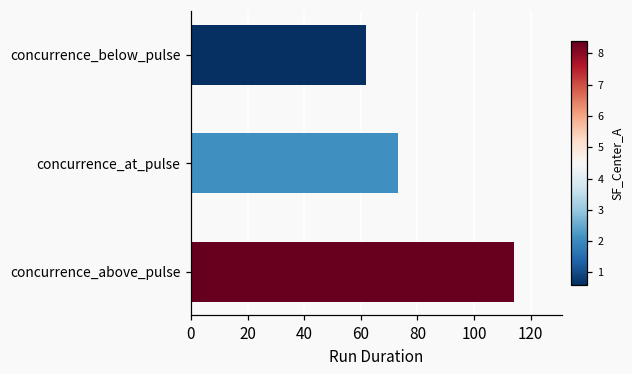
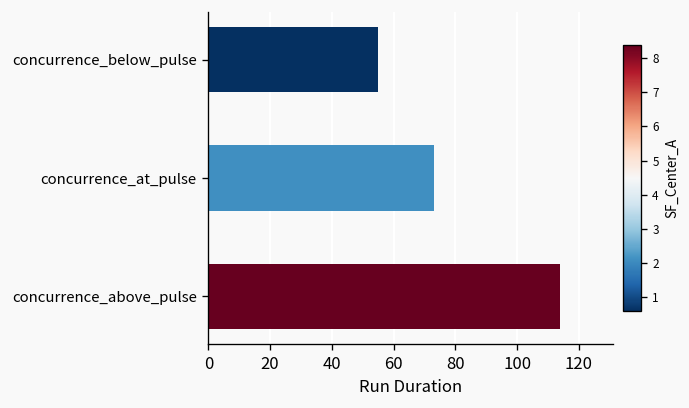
concurrence_below_pulse: 62 -> 55
